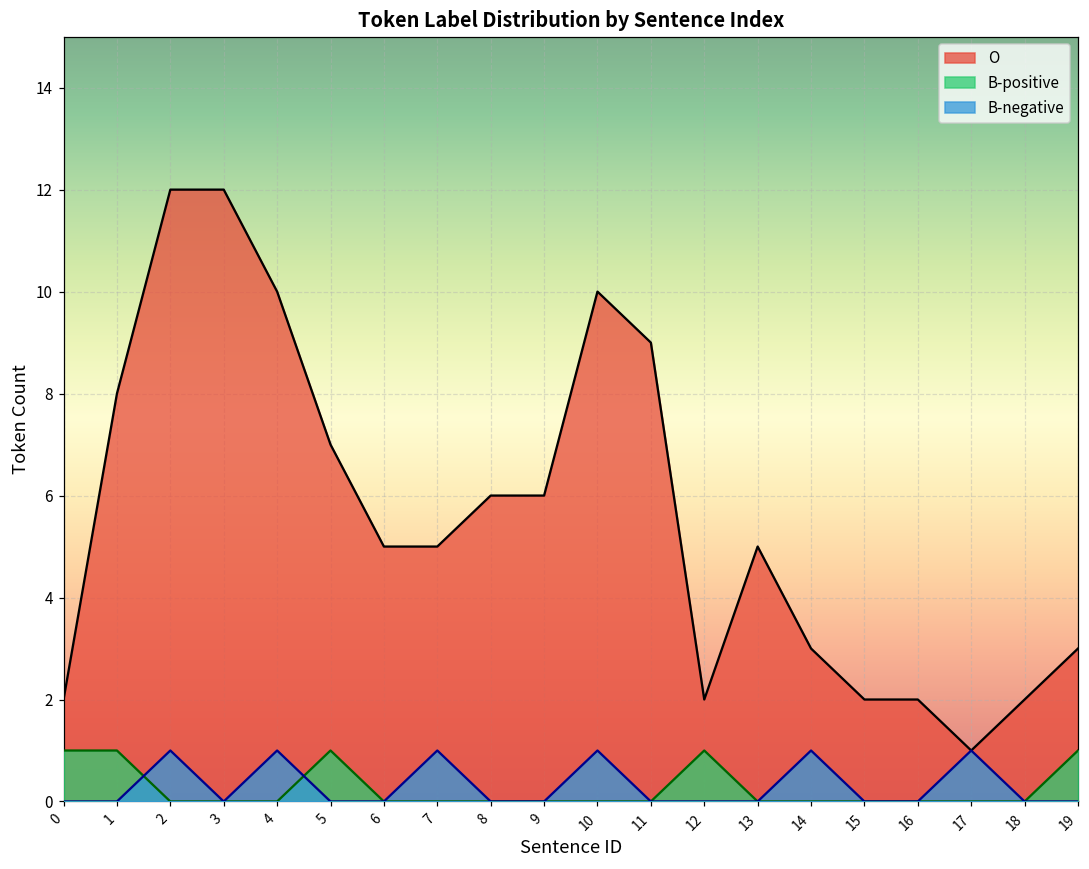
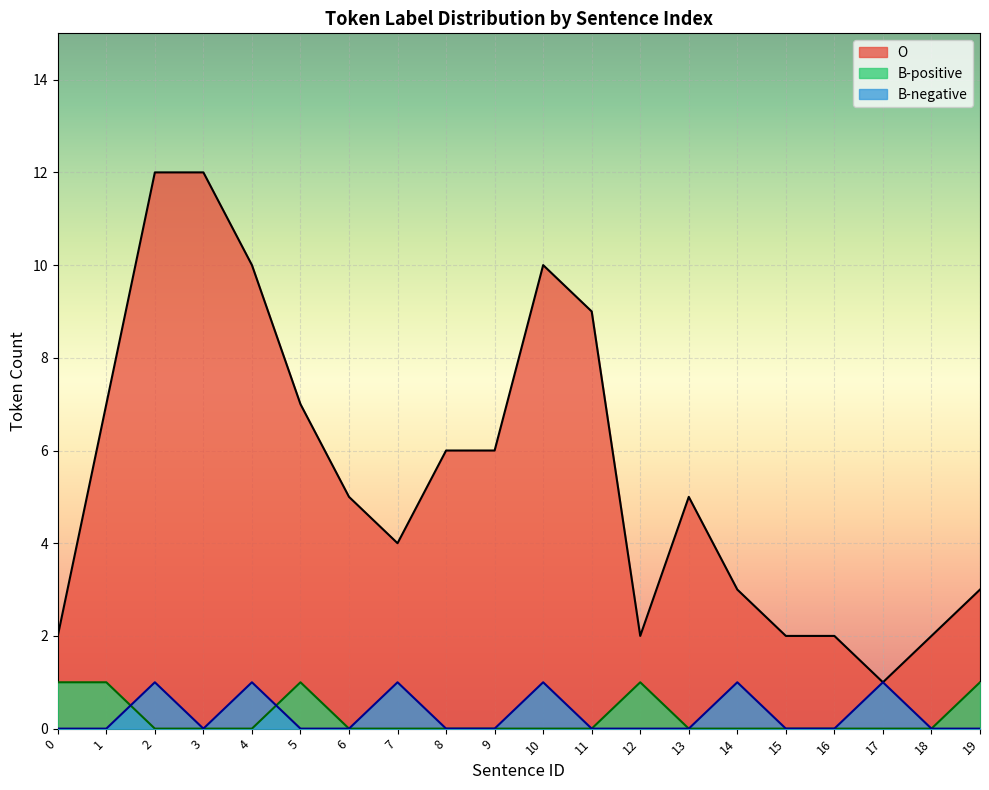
O, 1: 8 -> 7
O, 7: 5 -> 4
